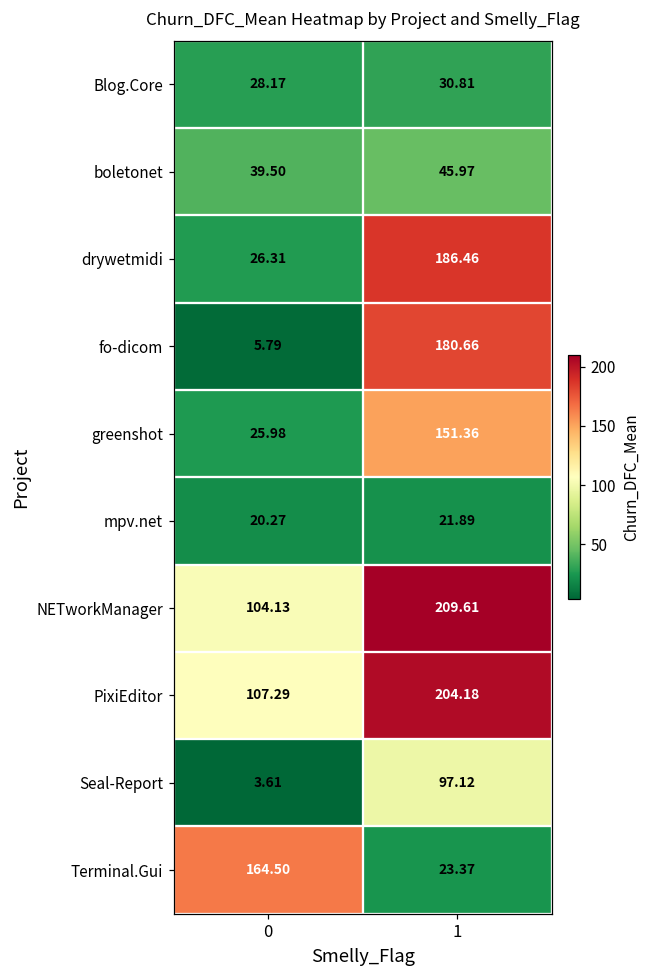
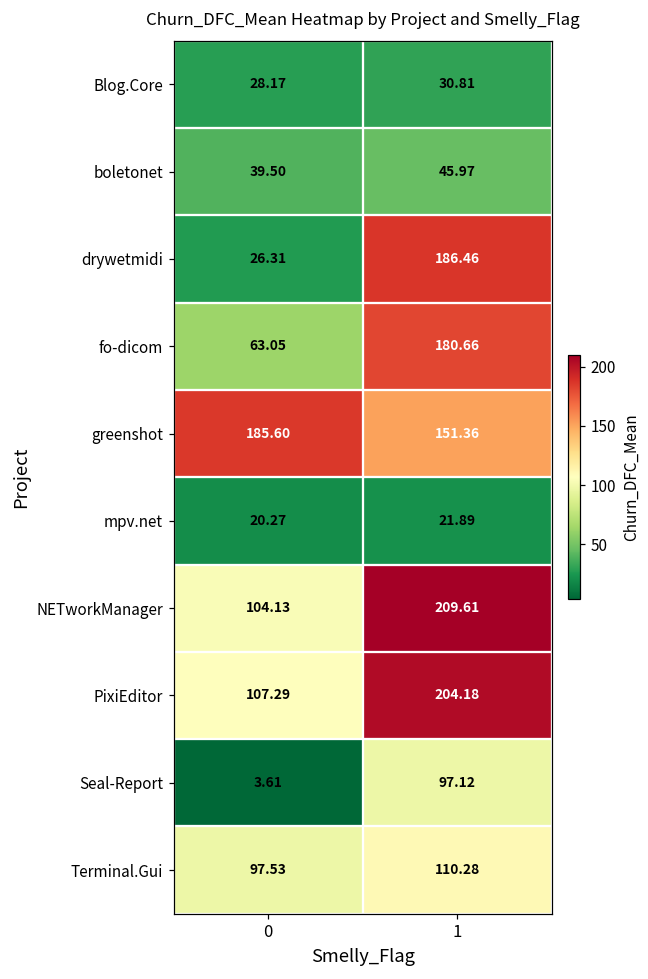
fo-dicom, 0: 5.79 -> 63.05
greenshot, 0: 25.98 -> 185.60
Terminal.Gui, 0: 164.50 -> 97.53
Terminal.Gui, 1: 23.37 -> 110.28
